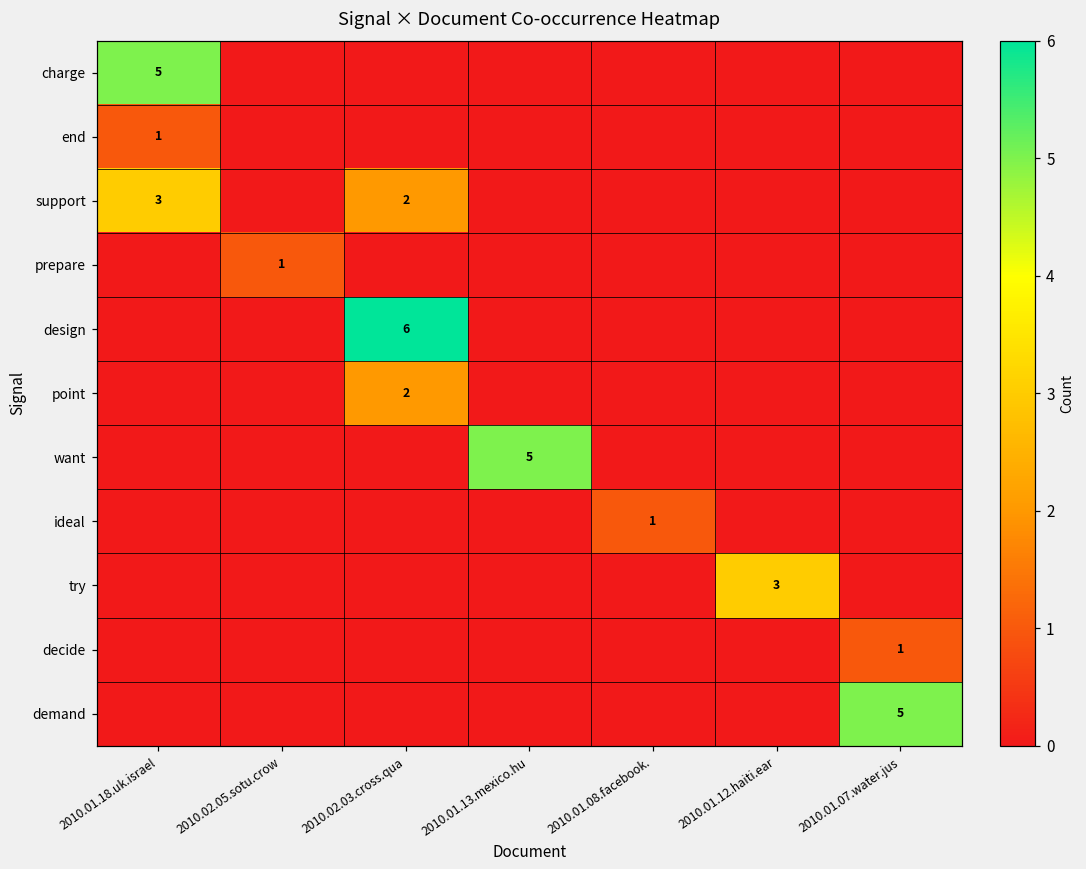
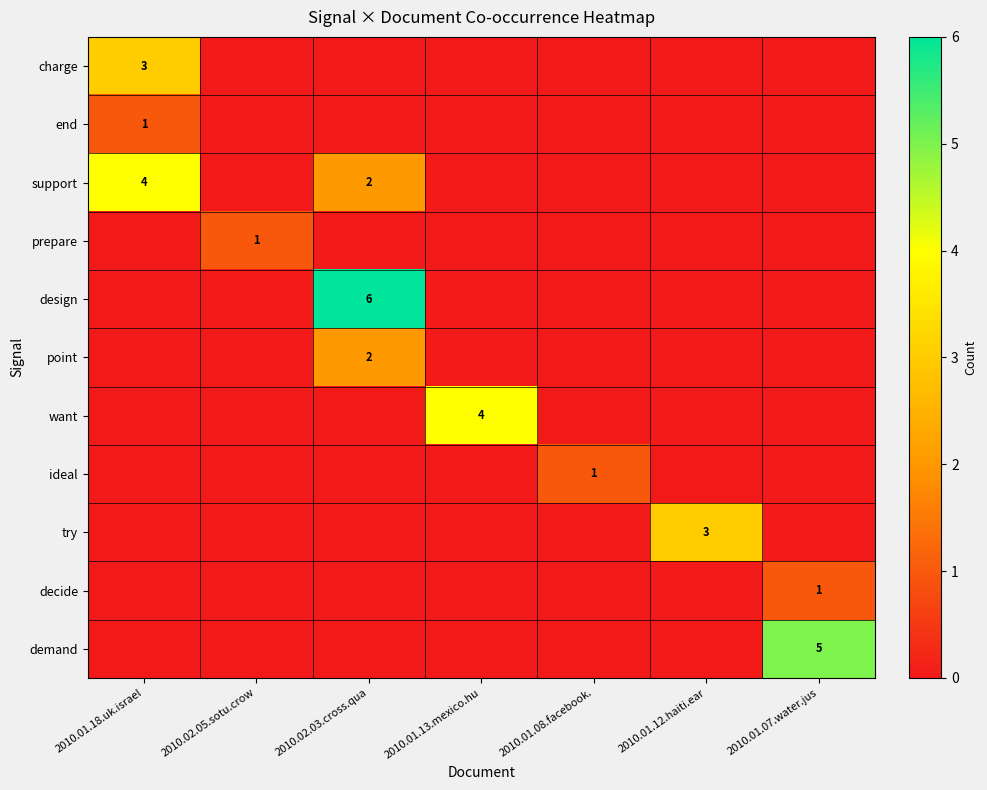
charge, 2010.01.18.uk.israel: 5 -> 3
support, 2010.01.18.uk.israel: 3 -> 4
want, 2010.01.13.mexico.hu: 5 -> 4
